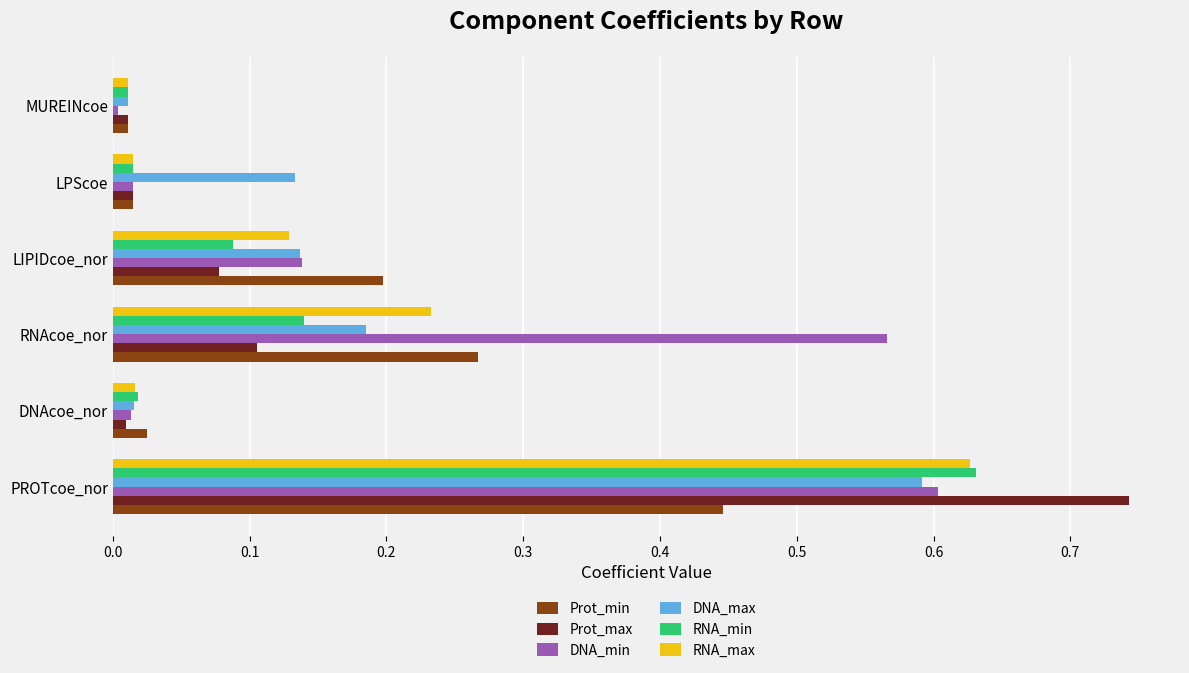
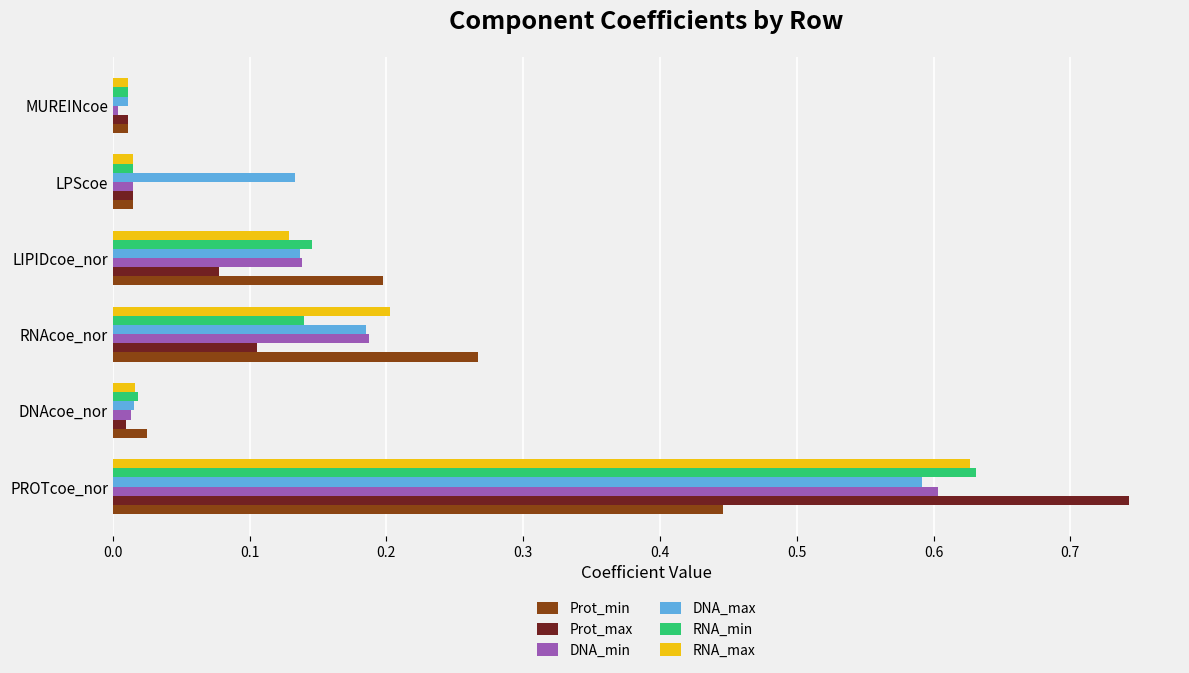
RNA_min, LIPIDcoe_nor: 0.088 -> 0.146
RNA_max, RNAcoe_nor: 0.233 -> 0.202
DNA_min, RNAcoe_nor: 0.566 -> 0.187
